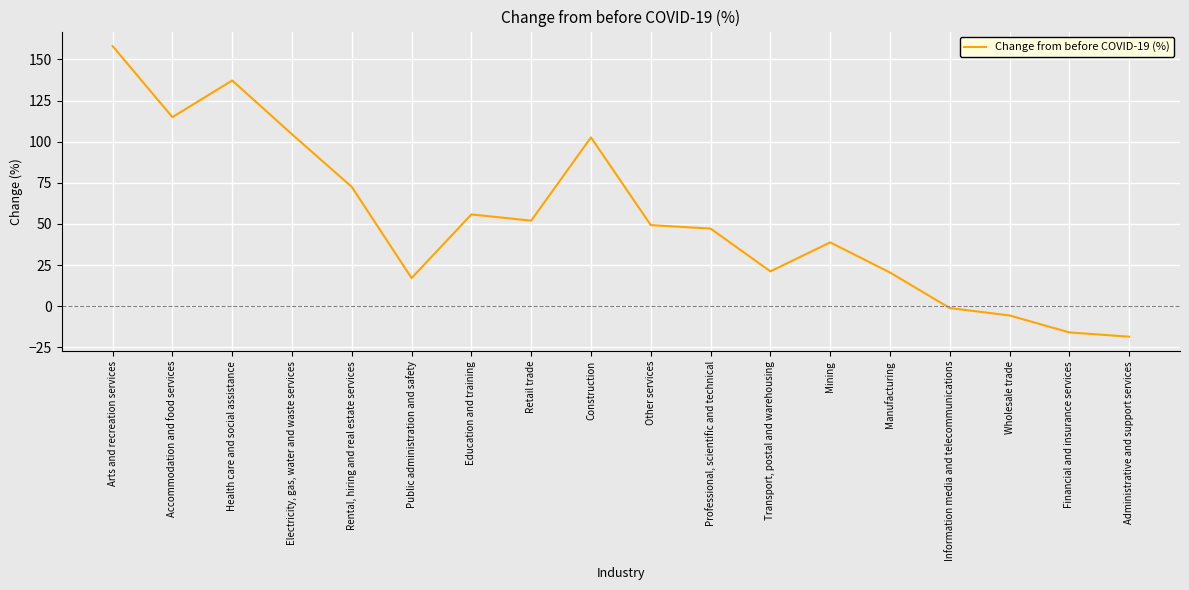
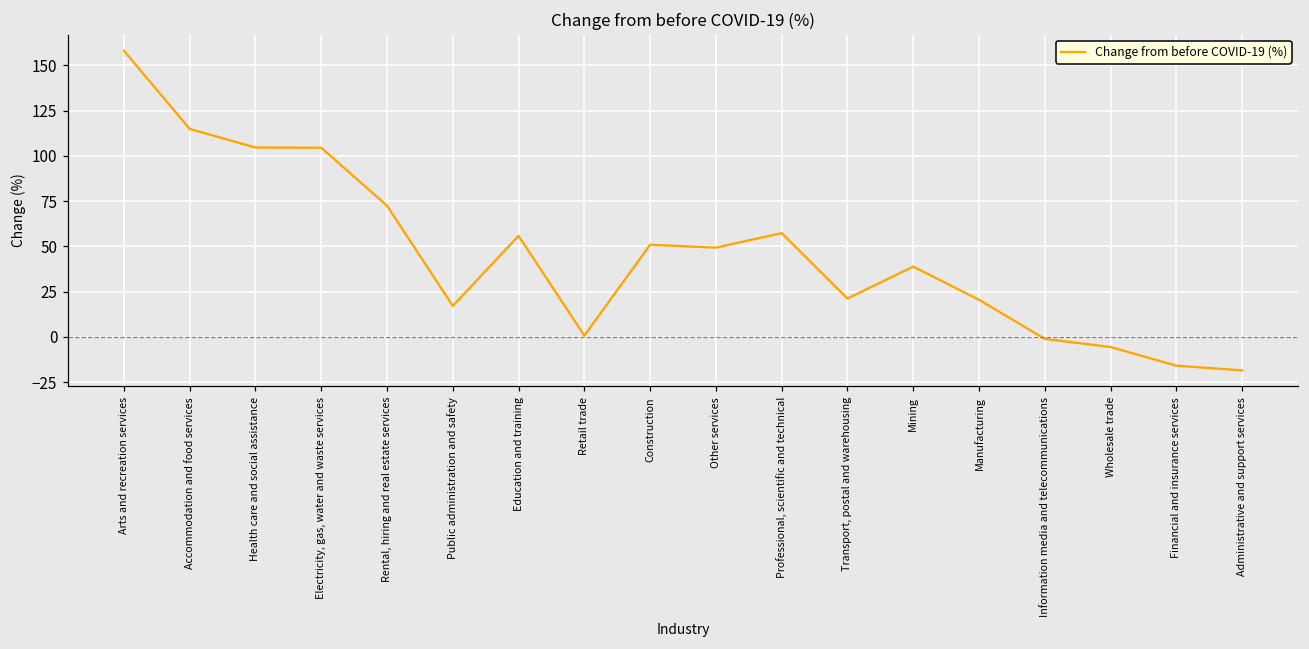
Health care and social assistance: 137 -> 105
Retail trade: 52 -> 1
Construction: 103 -> 51
Professional, scientific and technical: 47 -> 57
